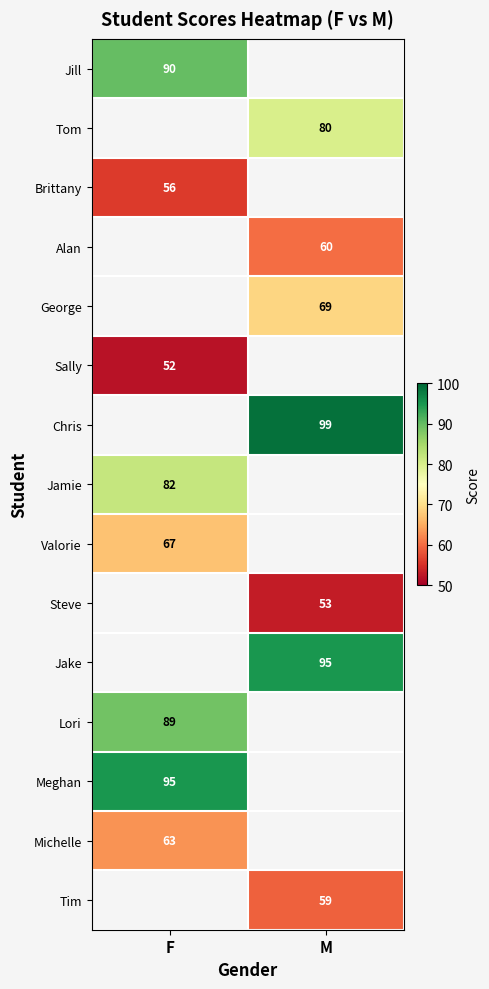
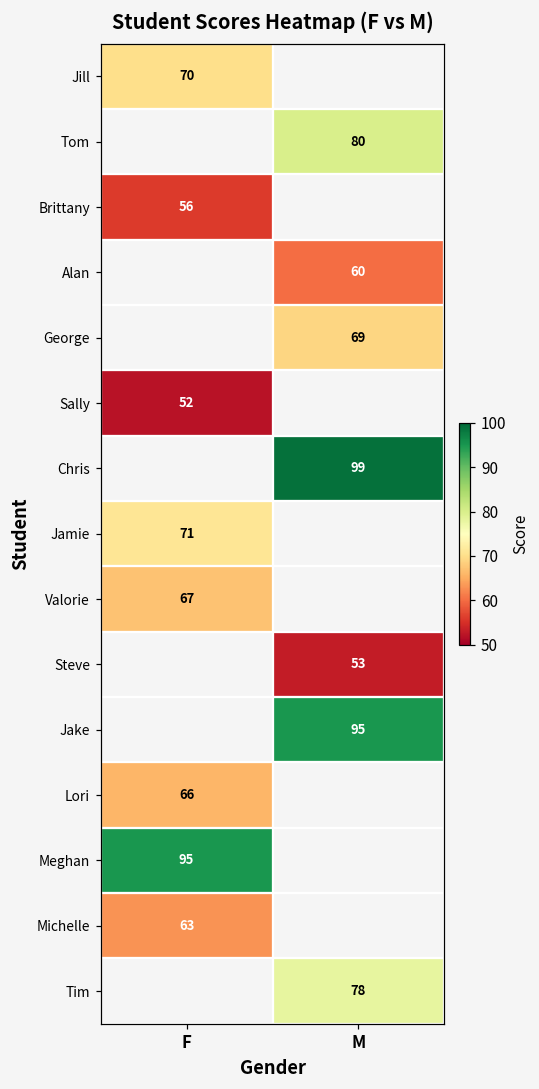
Jill, F: 90 -> 70
Jamie, F: 82 -> 71
Lori, F: 89 -> 66
Tim, M: 59 -> 78
